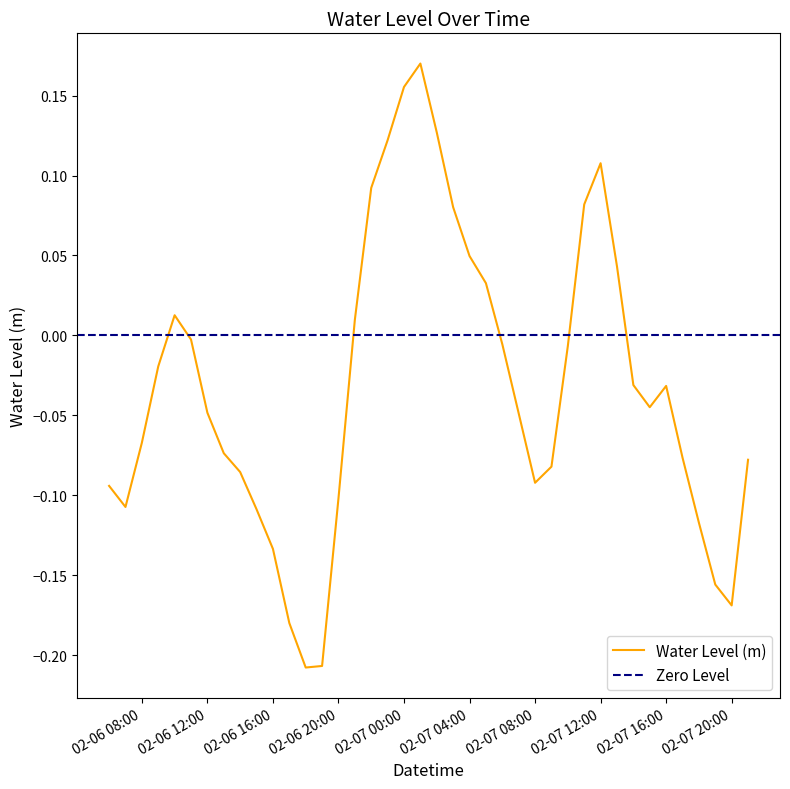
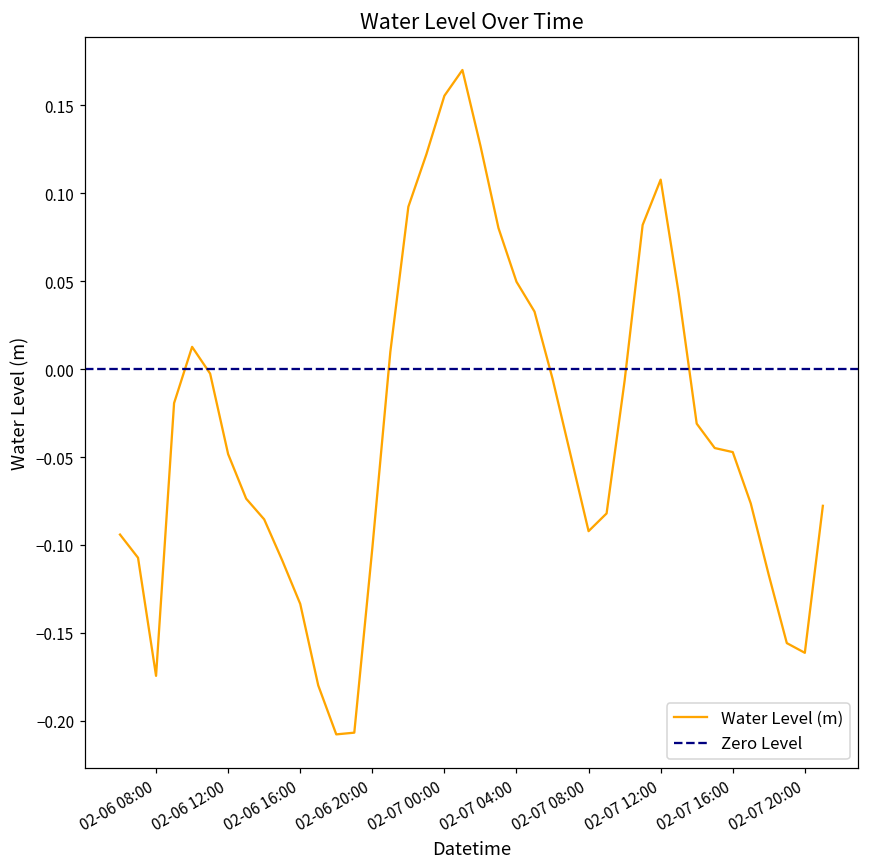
02-06 08:00: -0.067 -> -0.174
02-07 16:00: -0.032 -> -0.047
02-07 20:00: -0.169 -> -0.161
